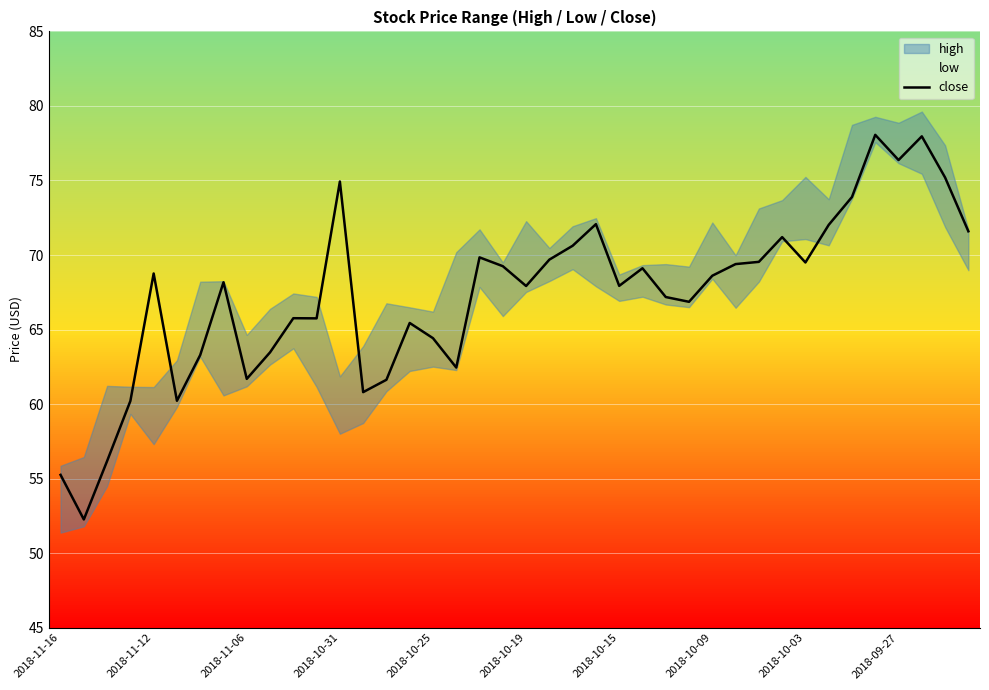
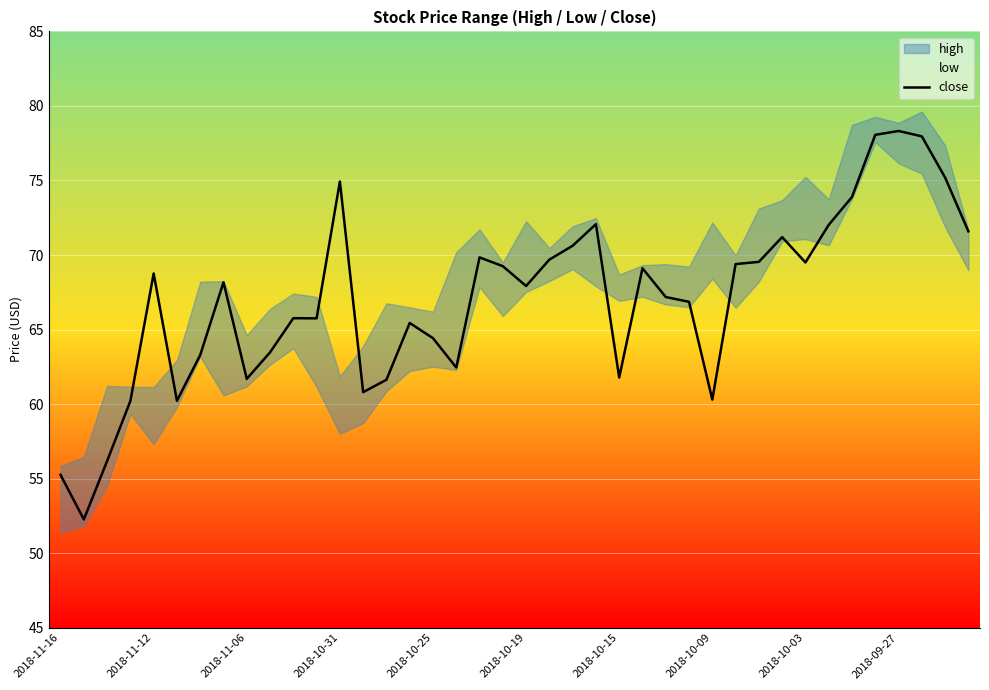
close, 2018-10-15: 67.9 -> 61.8
close, 2018-10-09: 68.6 -> 60.3
close, 2018-09-27: 76.4 -> 78.3
